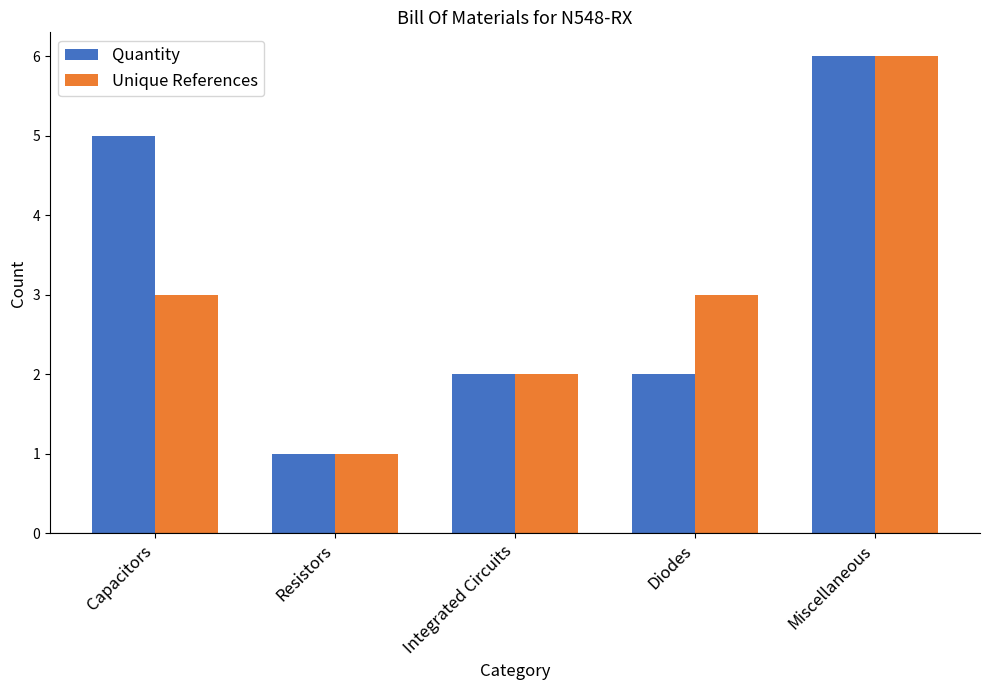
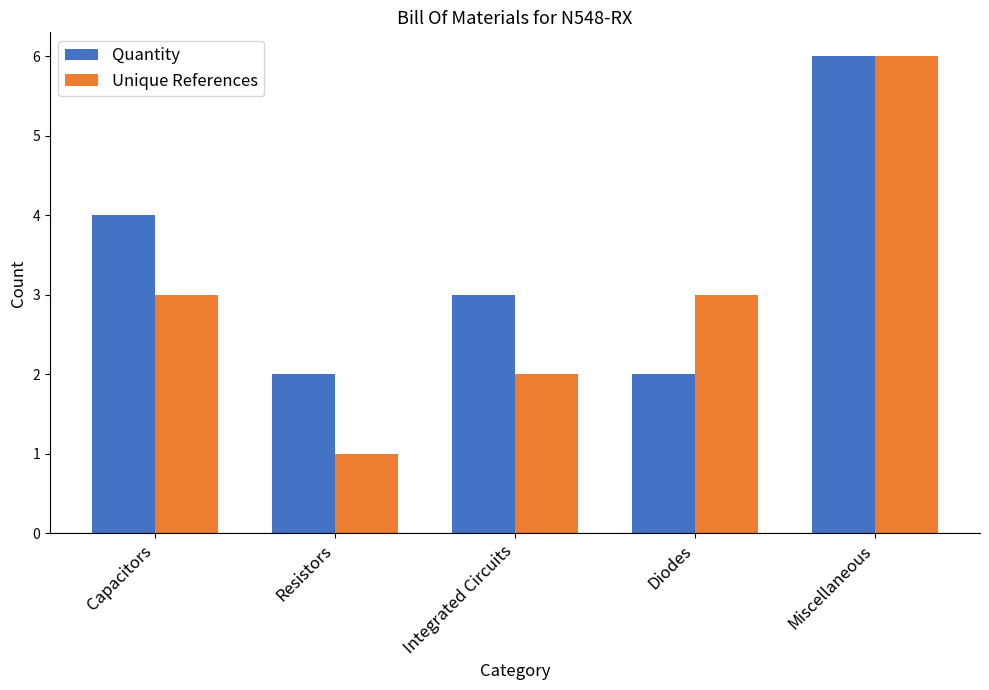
Quantity, Capacitors: 5 -> 4
Quantity, Resistors: 1 -> 2
Quantity, Integrated Circuits: 2 -> 3
